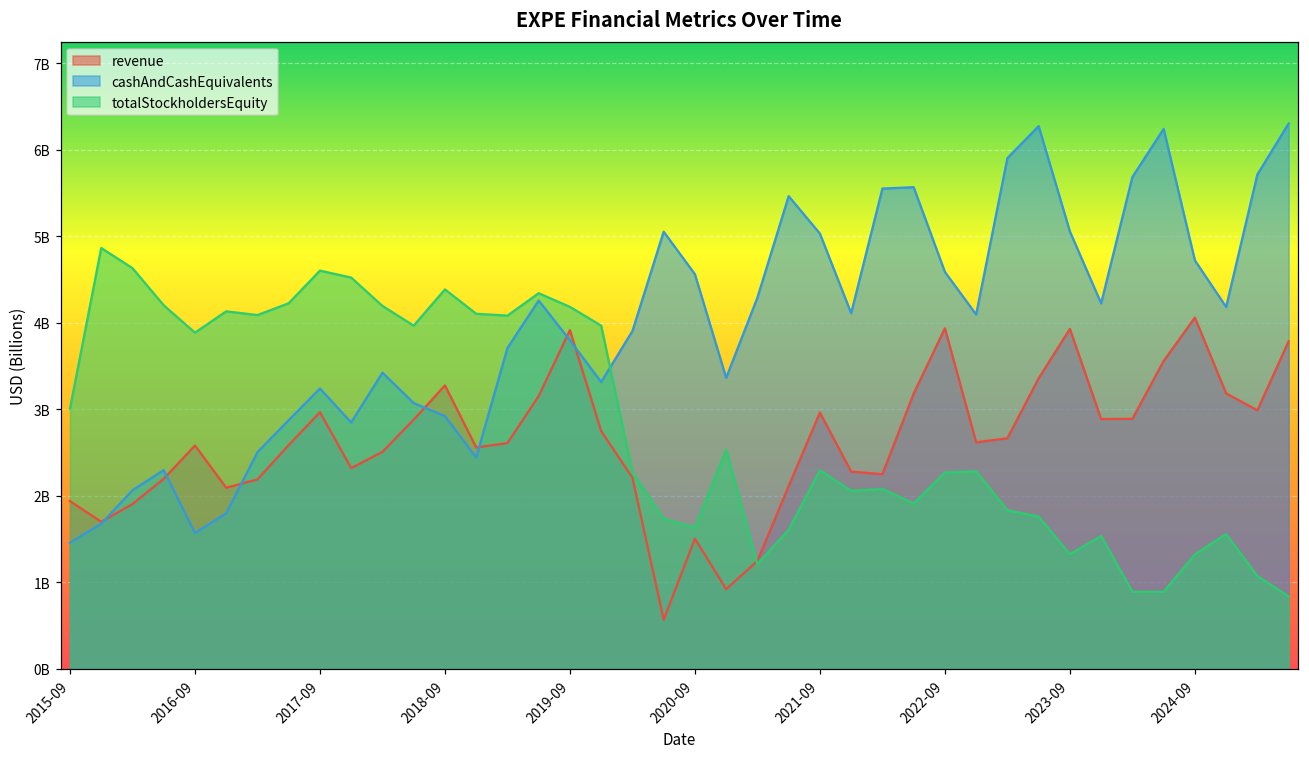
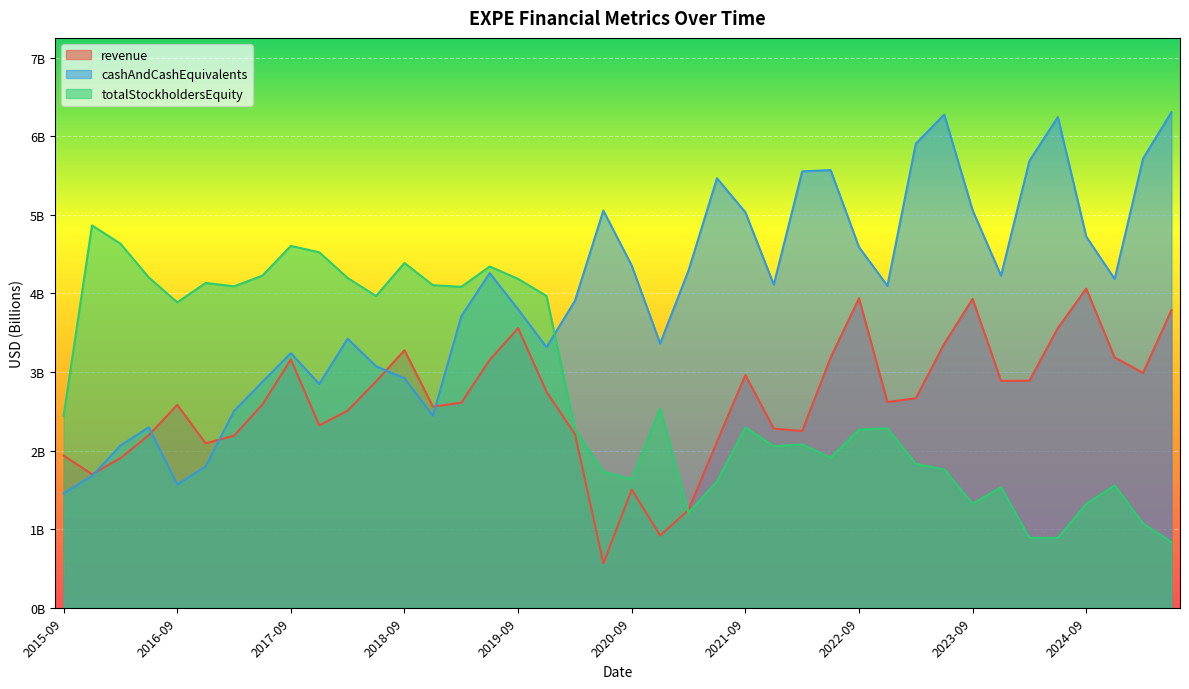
totalStockholdersEquity, 2015-09: 3000000000 -> 2400000000
revenue, 2017-09: 3000000000 -> 3200000000
revenue, 2019-09: 3900000000 -> 3600000000
cashAndCashEquivalents, 2020-09: 4600000000 -> 4400000000
